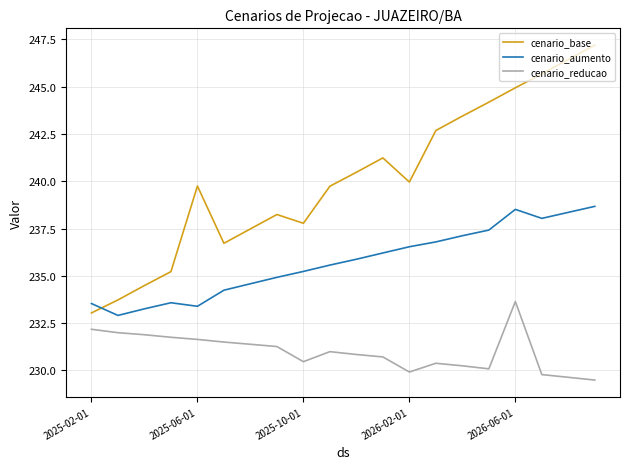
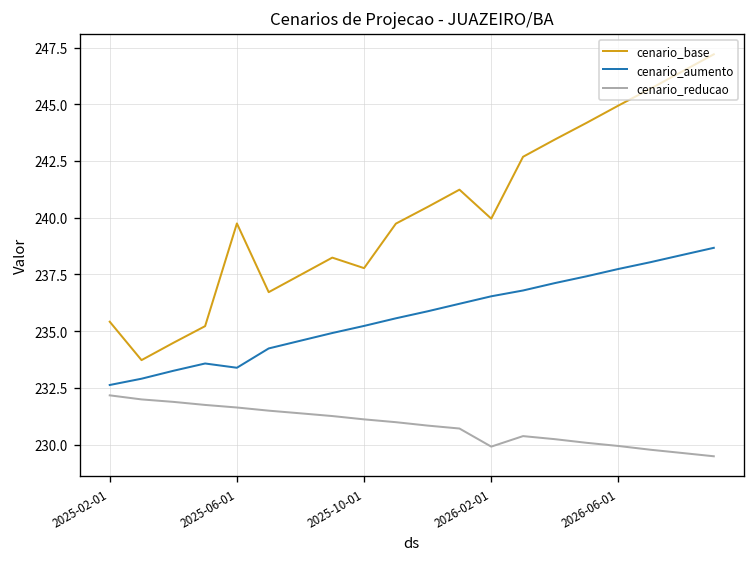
cenario_base, 2025-02-01: 233.0 -> 235.4
cenario_aumento, 2025-02-01: 233.5 -> 232.6
cenario_reducao, 2025-10-01: 230.5 -> 231.1
cenario_aumento, 2026-06-01: 238.5 -> 237.7
cenario_reducao, 2026-06-01: 233.6 -> 229.9
